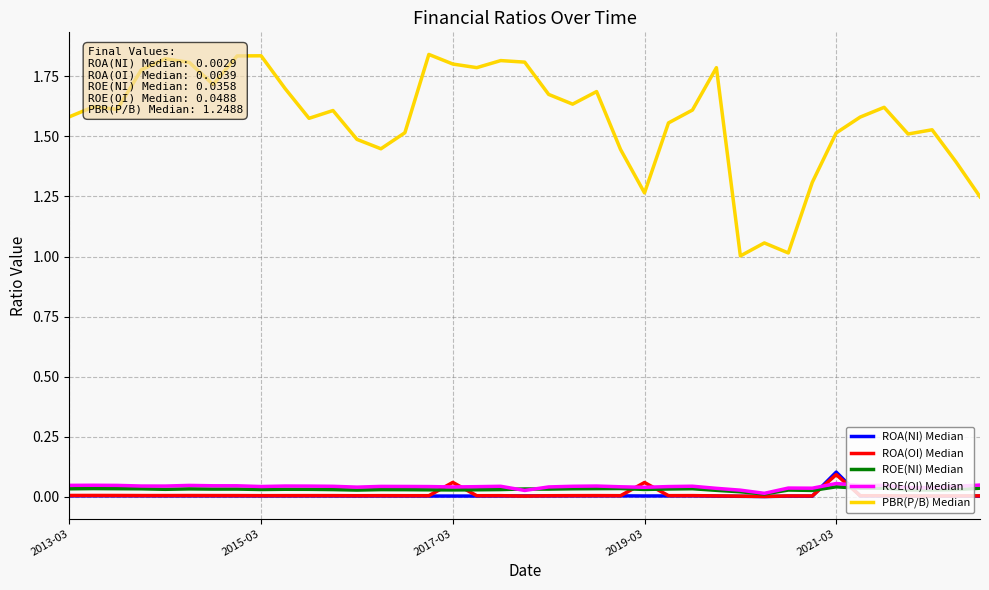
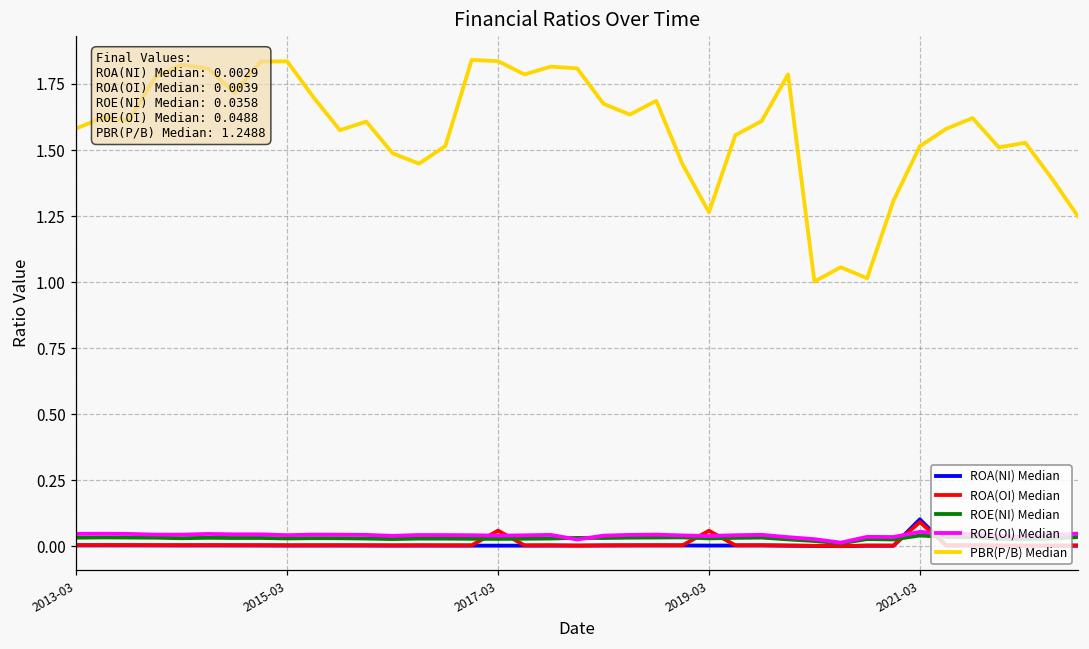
PBR(P/B) Median, 2017-03: 1.80 -> 1.84
